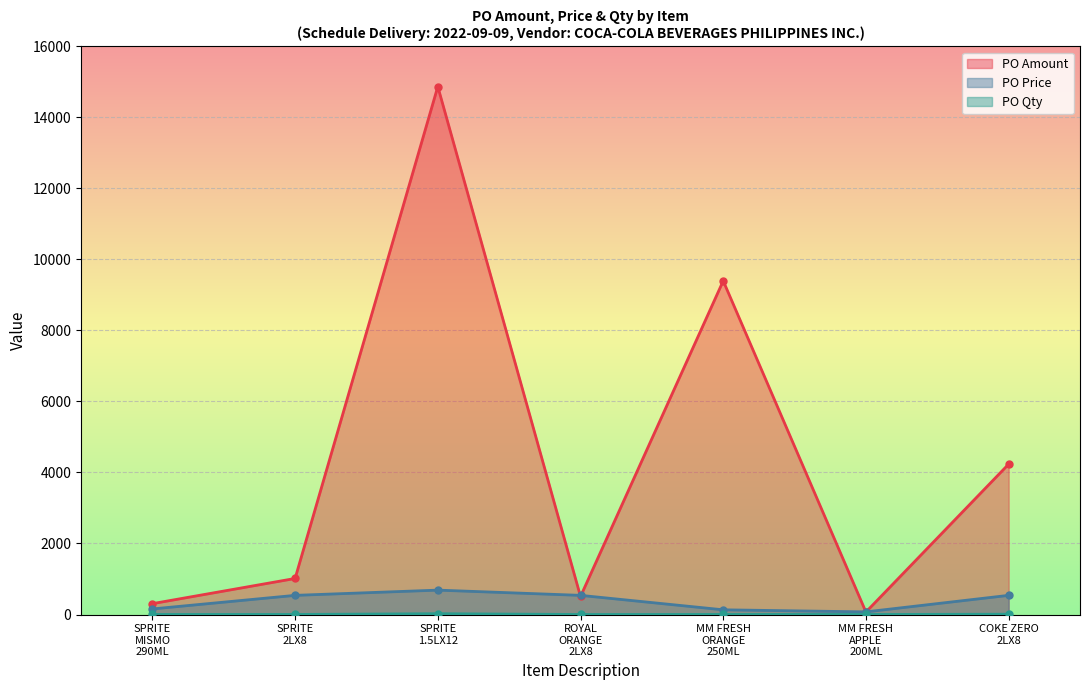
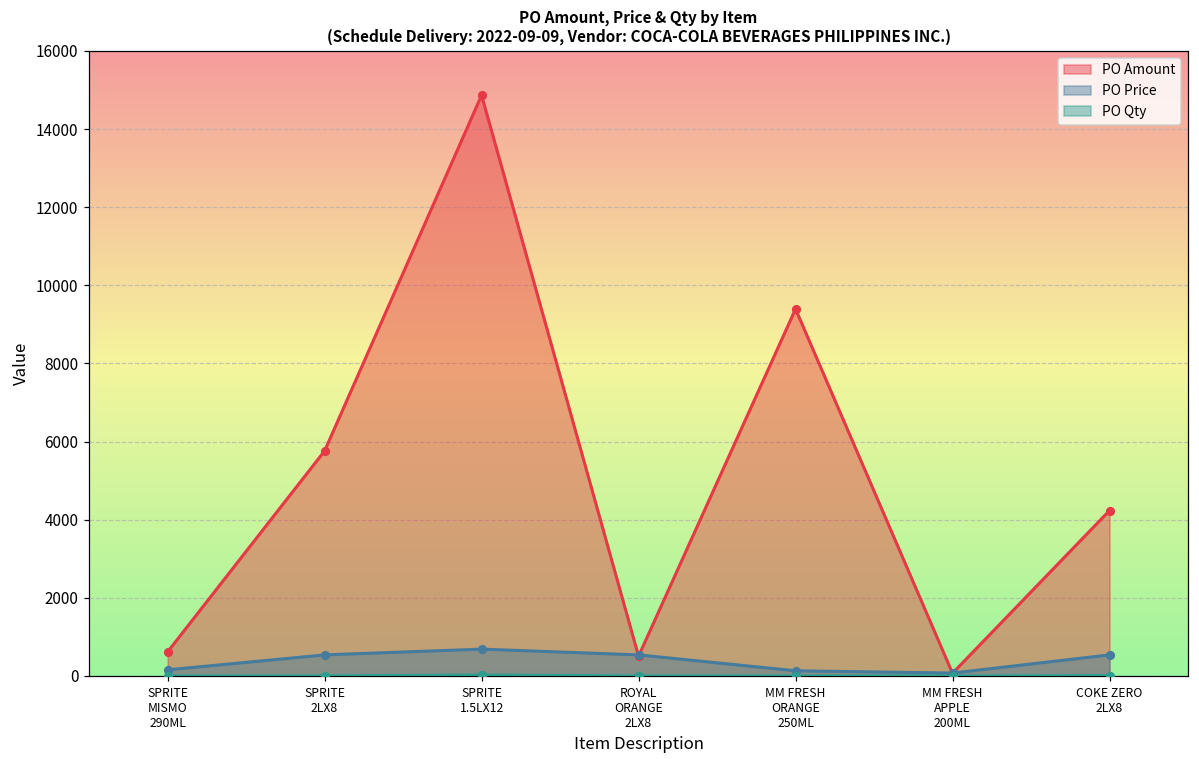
PO Amount, SPRITE MISMO 290ML: 300 -> 600
PO Amount, SPRITE 2LX8: 1000 -> 5800
